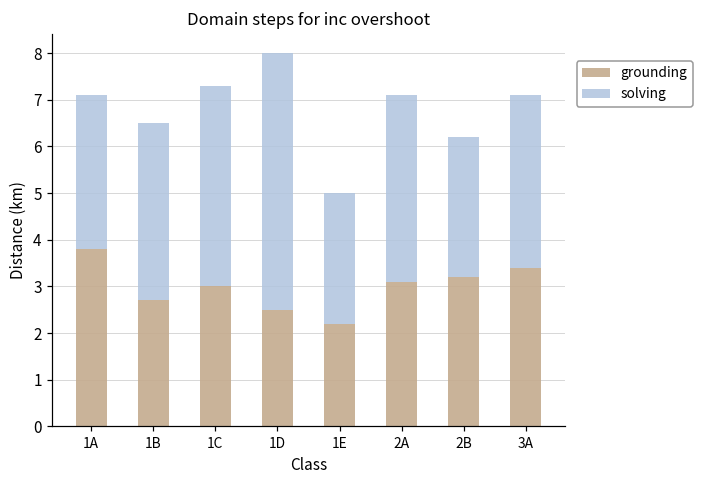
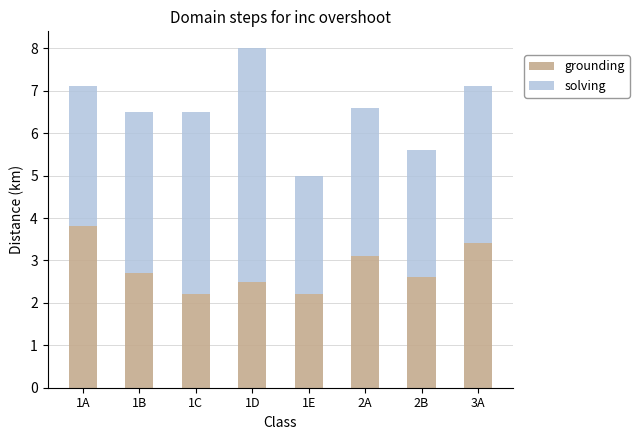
grounding, 1C: 3.0 -> 2.2
solving, 2A: 4.0 -> 3.5
grounding, 2B: 3.2 -> 2.6
